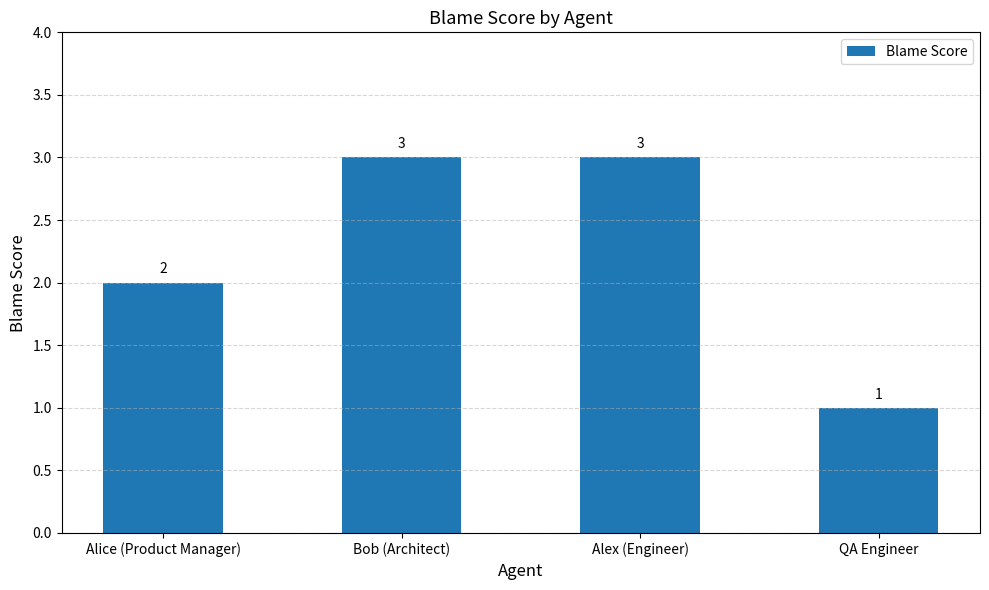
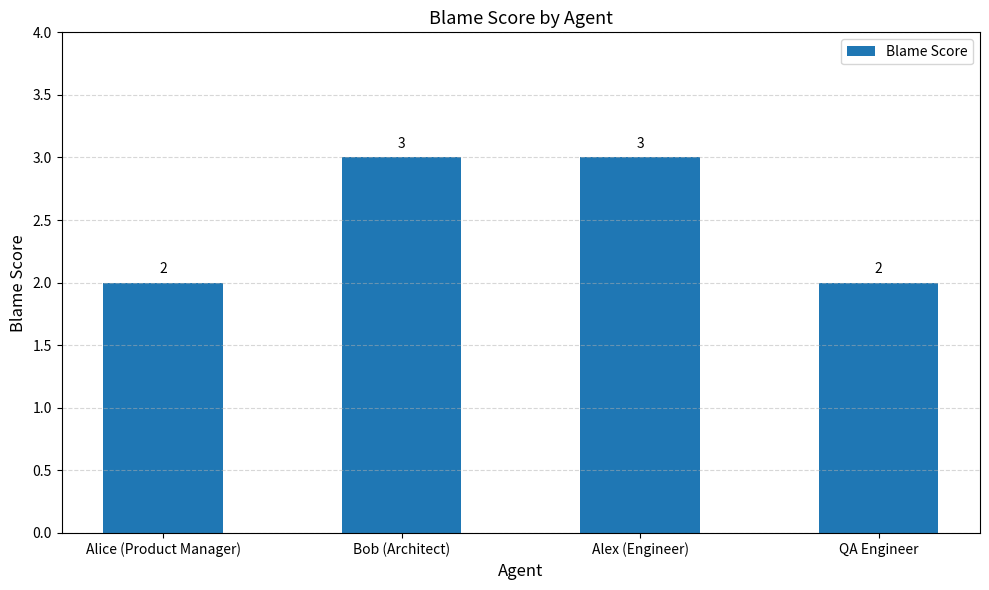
QA Engineer: 1 -> 2
